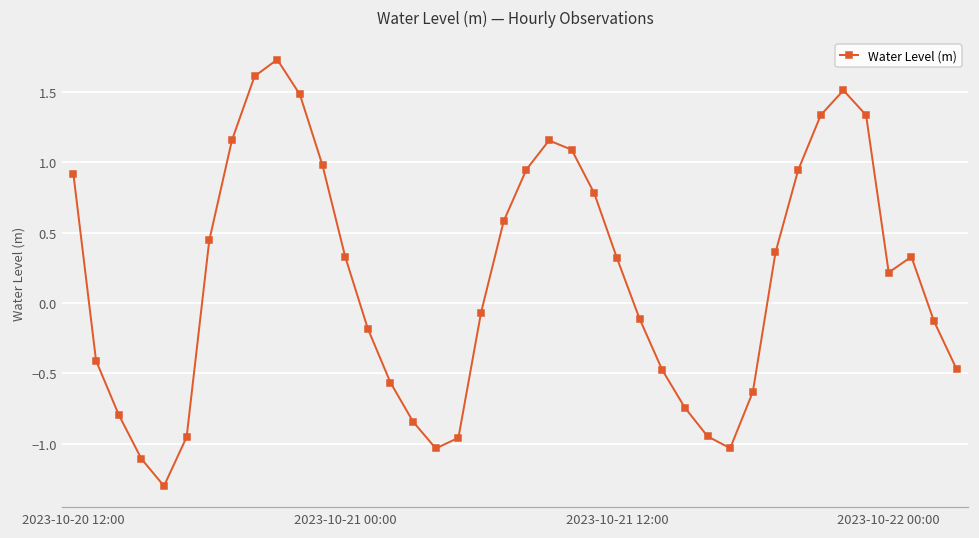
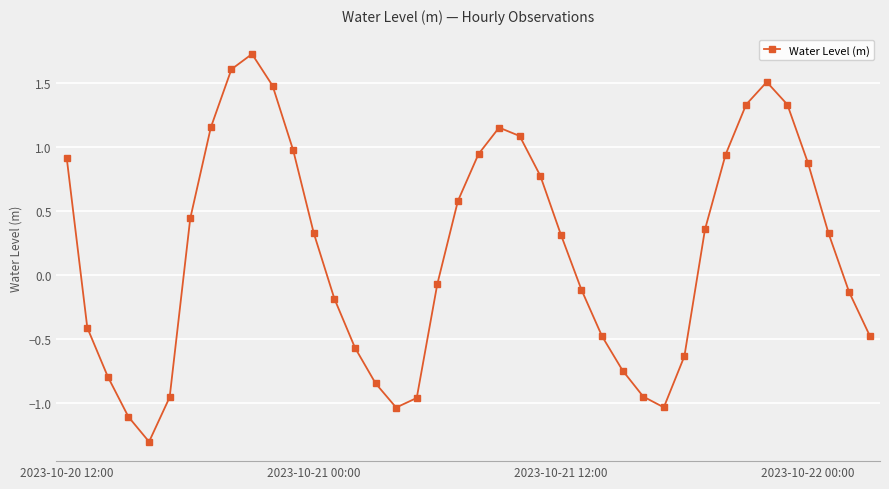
2023-10-22 00:00: 0.22 -> 0.88
